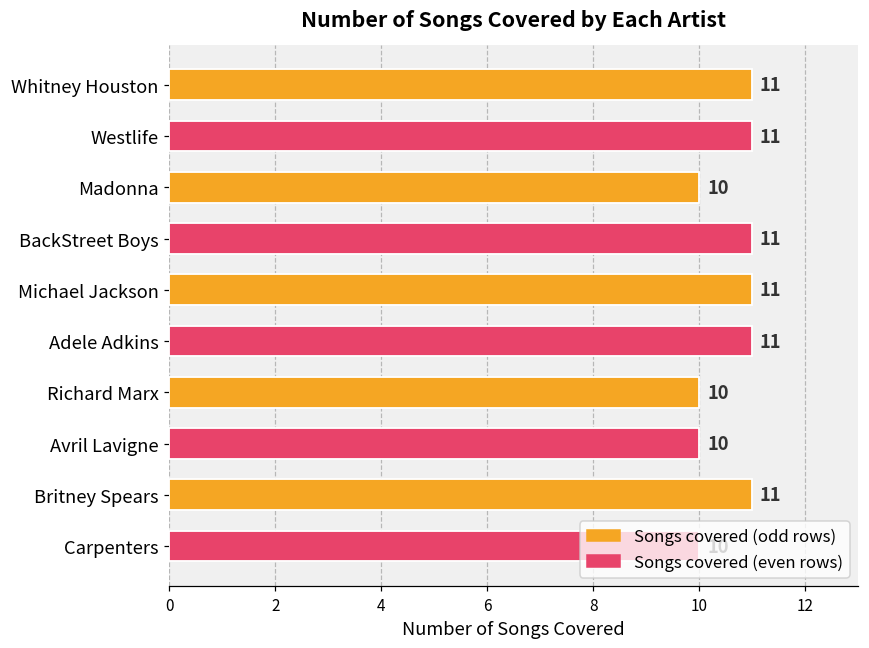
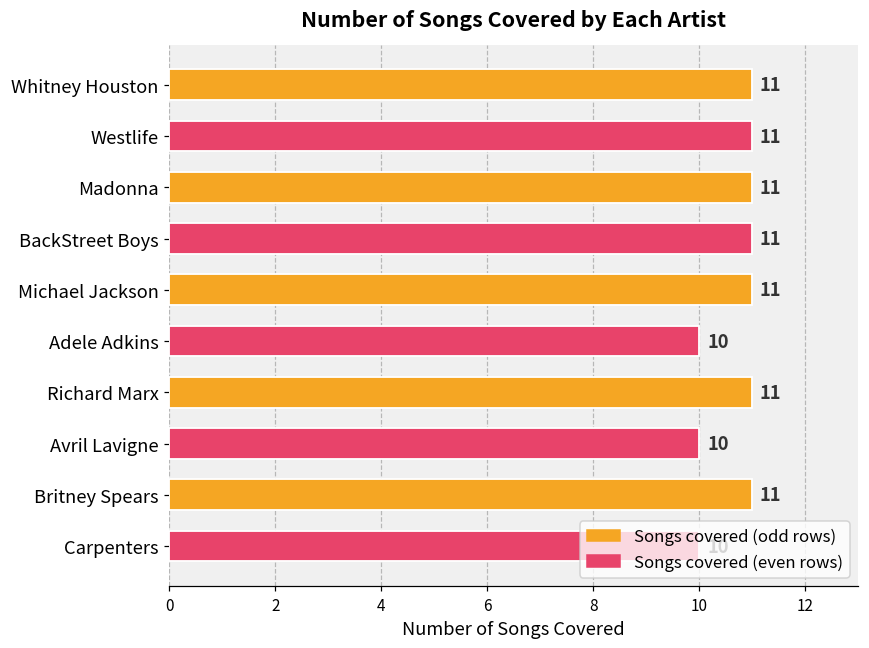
Madonna: 10 -> 11
Adele Adkins: 11 -> 10
Richard Marx: 10 -> 11
